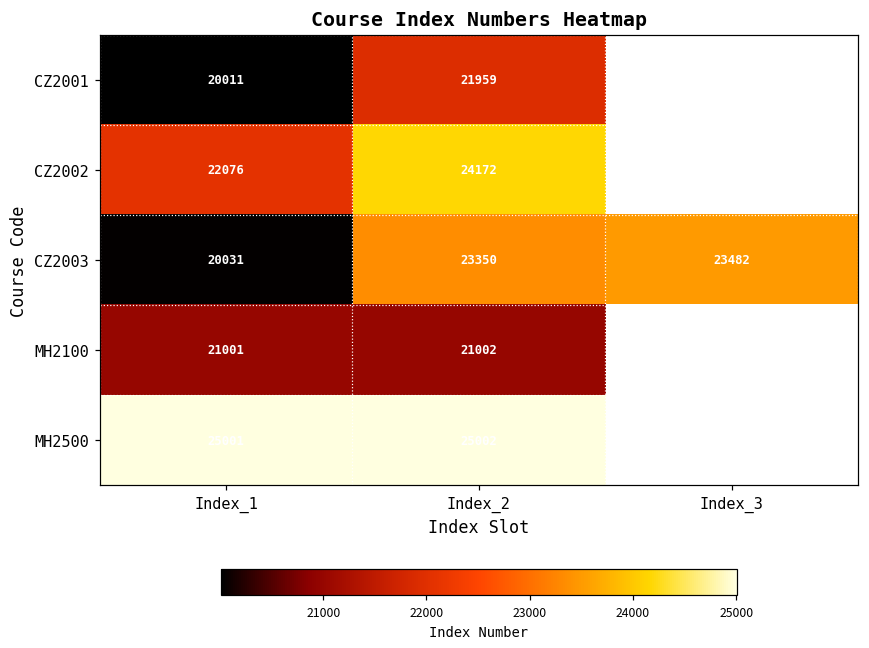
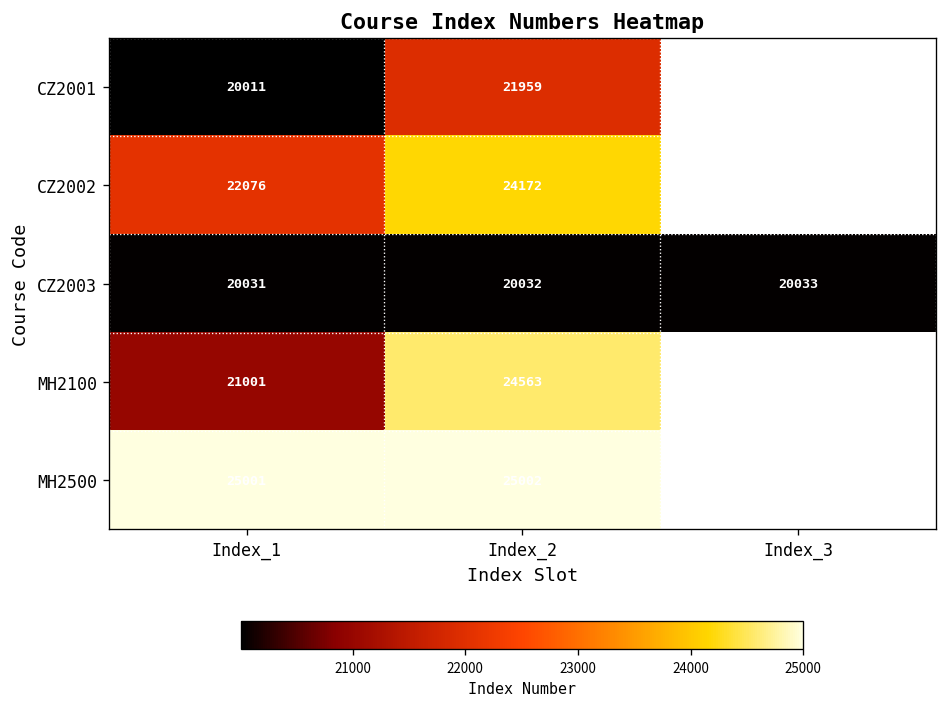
CZ2003, Index_2: 23350 -> 20032
CZ2003, Index_3: 23482 -> 20033
MH2100, Index_2: 21002 -> 24563
